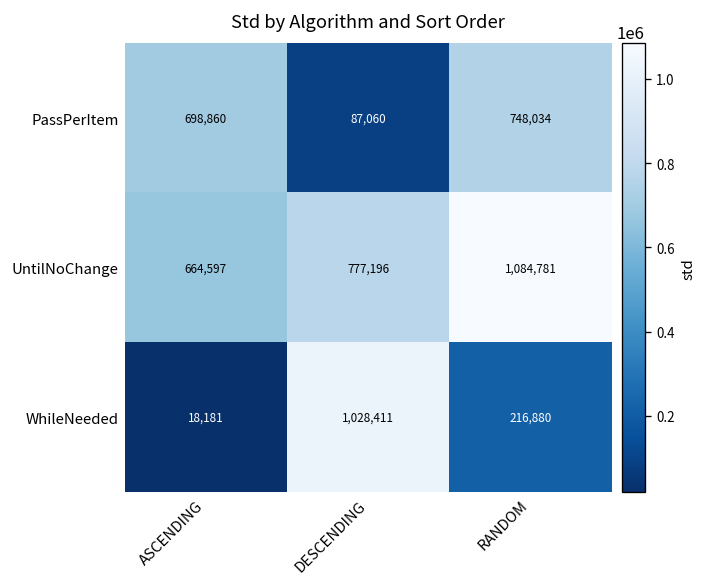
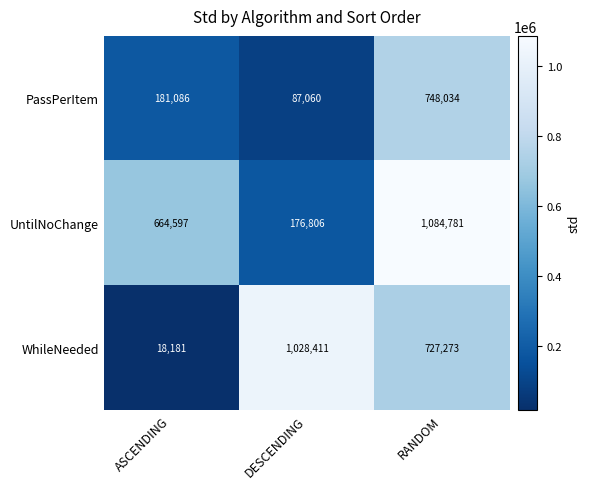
PassPerItem, ASCENDING: 698,860 -> 181,086
UntilNoChange, DESCENDING: 777,196 -> 176,806
WhileNeeded, RANDOM: 216,880 -> 727,273
